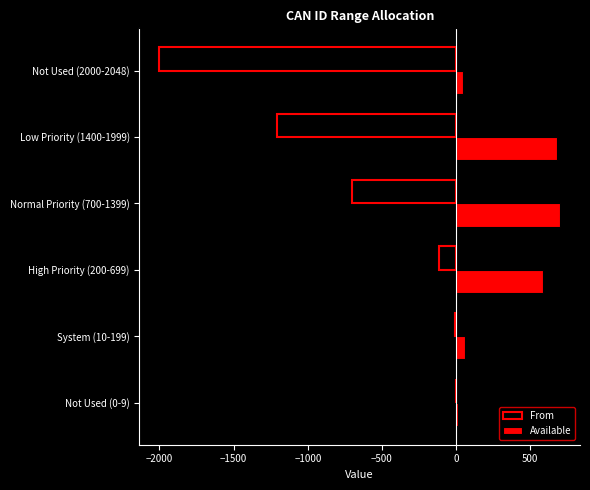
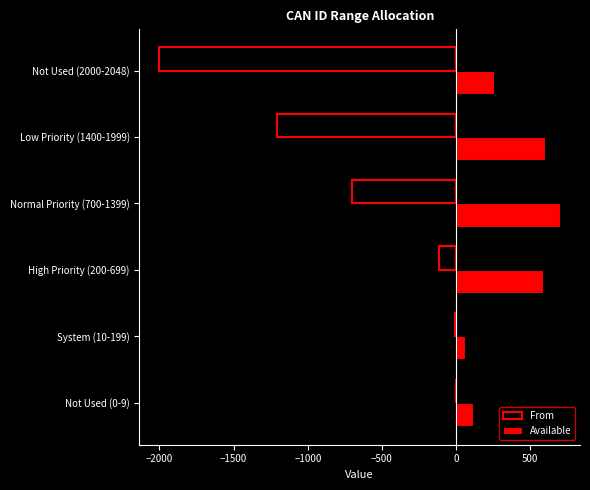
Available, Not Used (2000-2048): 50 -> 250
Available, Low Priority (1400-1999): 680 -> 600
Available, Not Used (0-9): 10 -> 110
